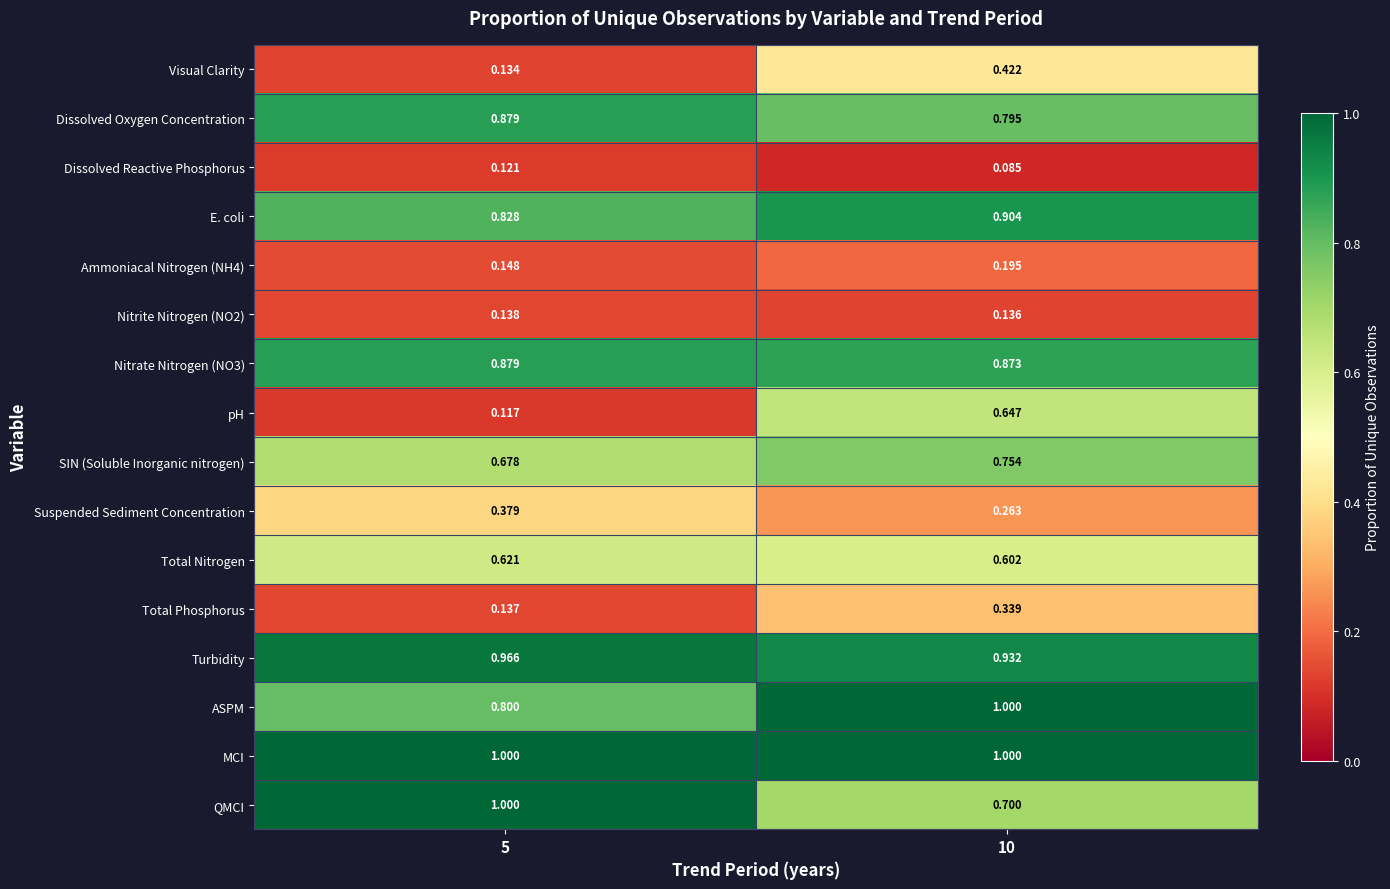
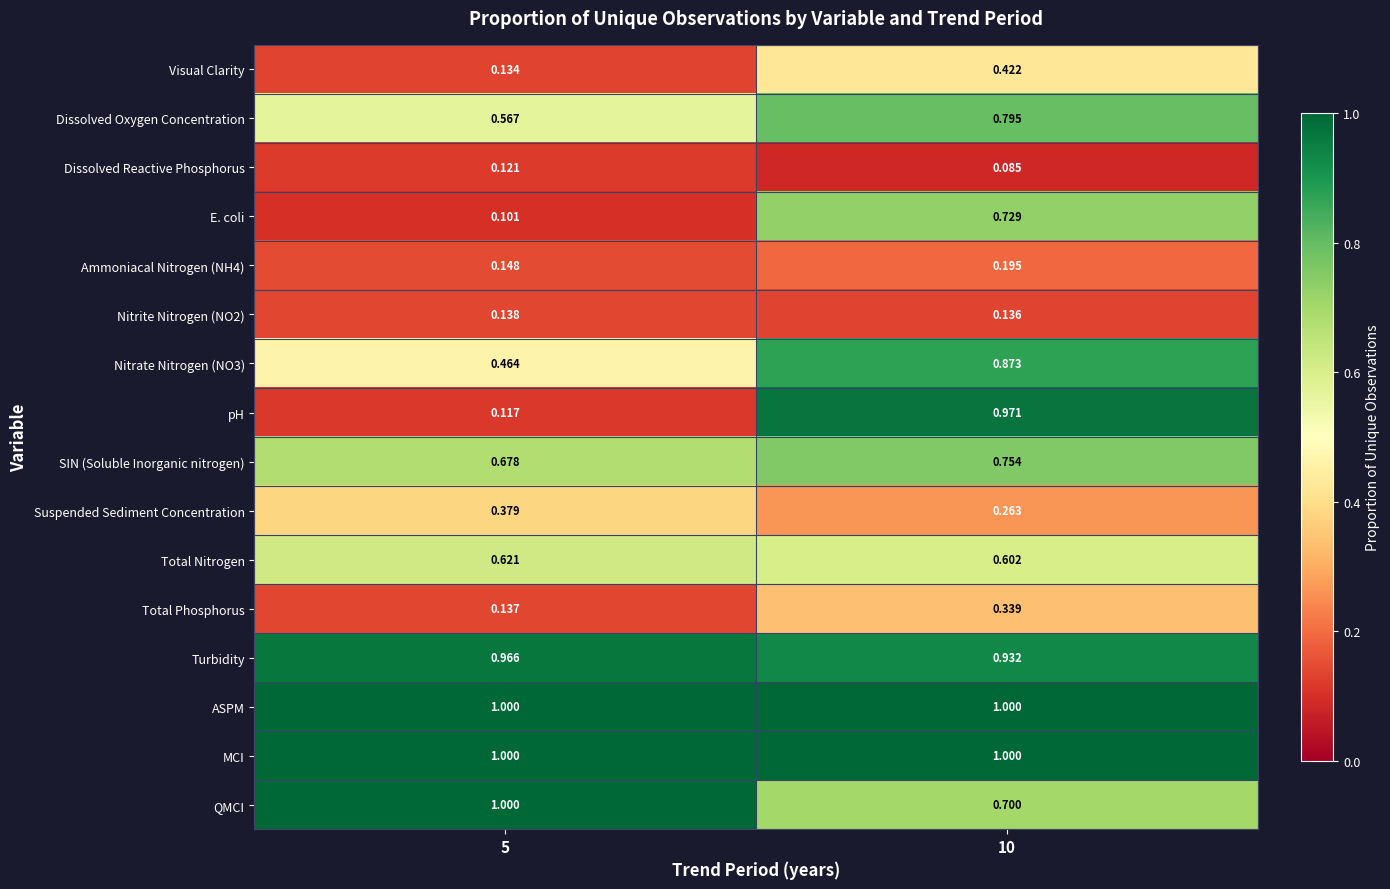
Dissolved Oxygen Concentration, 5: 0.879 -> 0.567
E. coli, 5: 0.828 -> 0.101
E. coli, 10: 0.904 -> 0.729
Nitrate Nitrogen (NO3), 5: 0.879 -> 0.464
pH, 10: 0.647 -> 0.971
ASPM, 5: 0.800 -> 1.000
